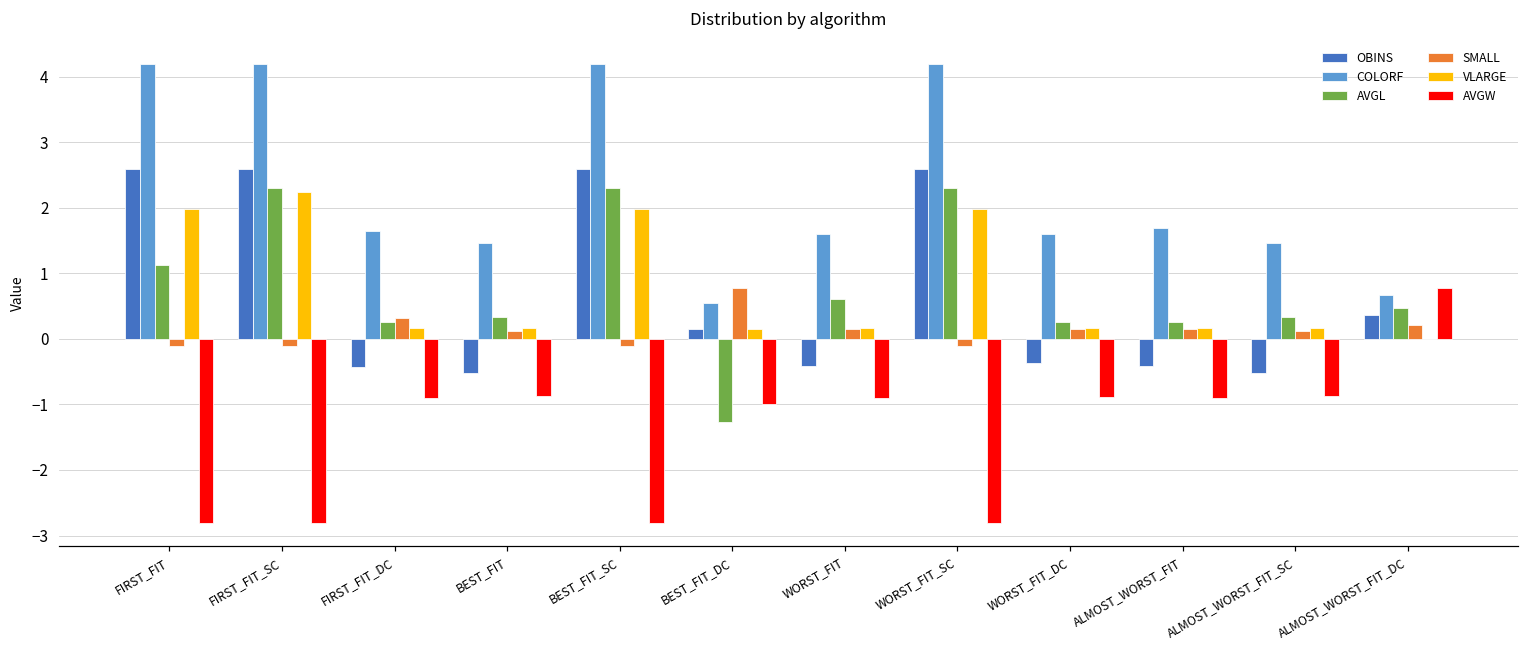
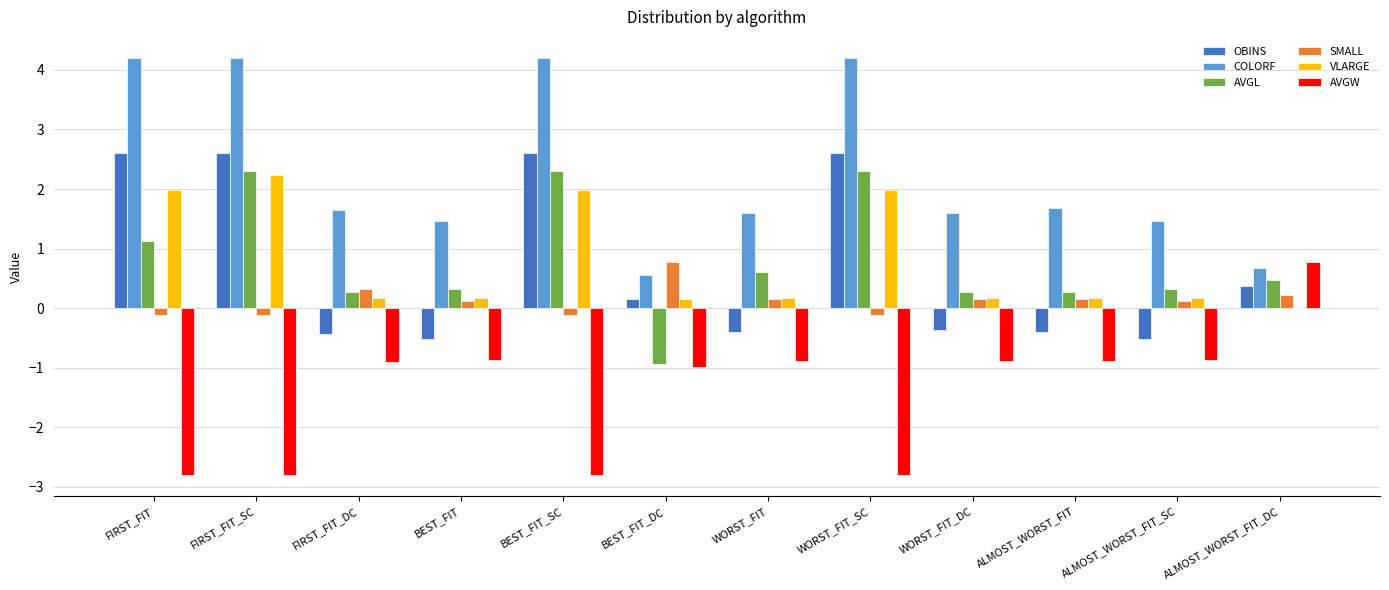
AVGL, BEST_FIT_DC: -1.3 -> -0.9
